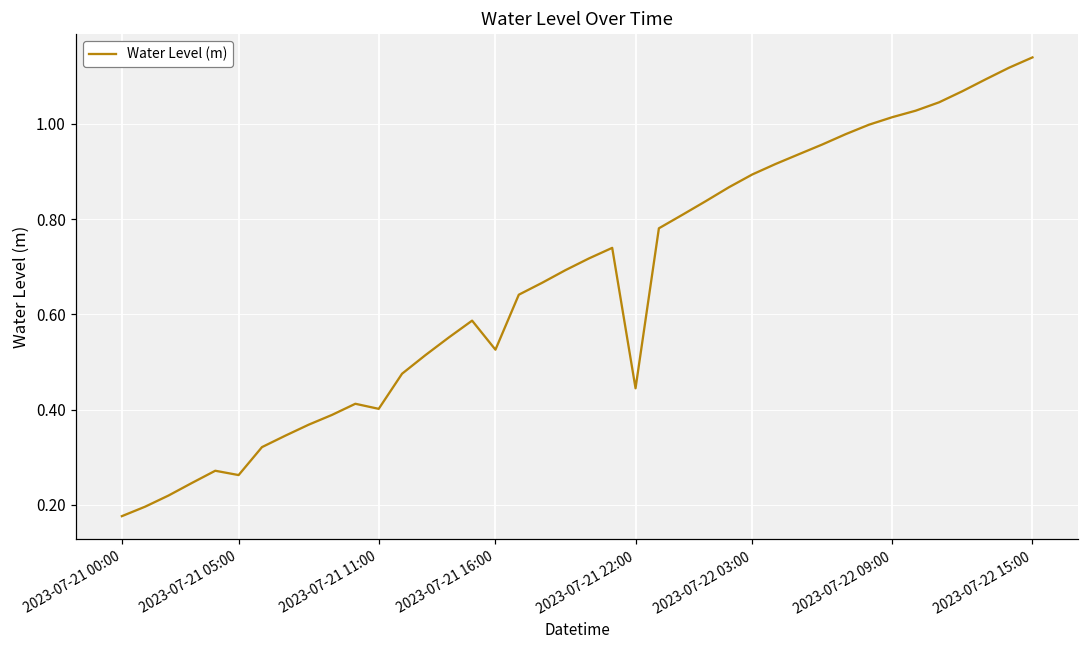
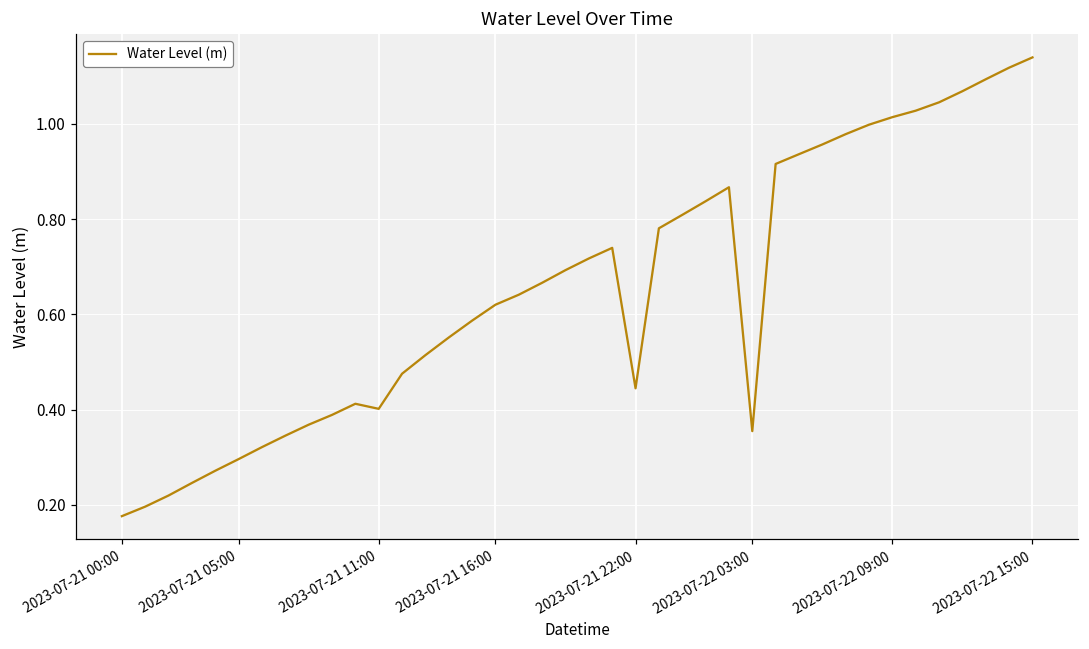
2023-07-21 05:00: 0.26 -> 0.30
2023-07-21 16:00: 0.53 -> 0.62
2023-07-22 03:00: 0.89 -> 0.35
